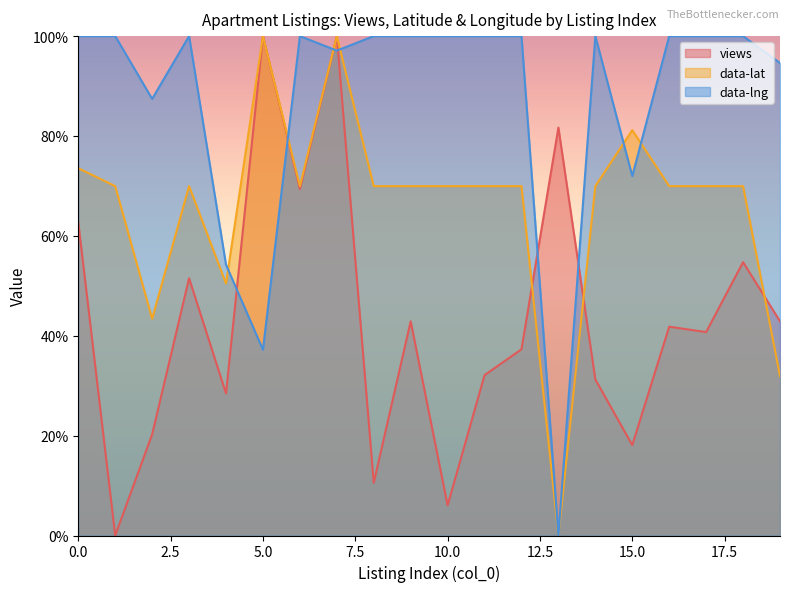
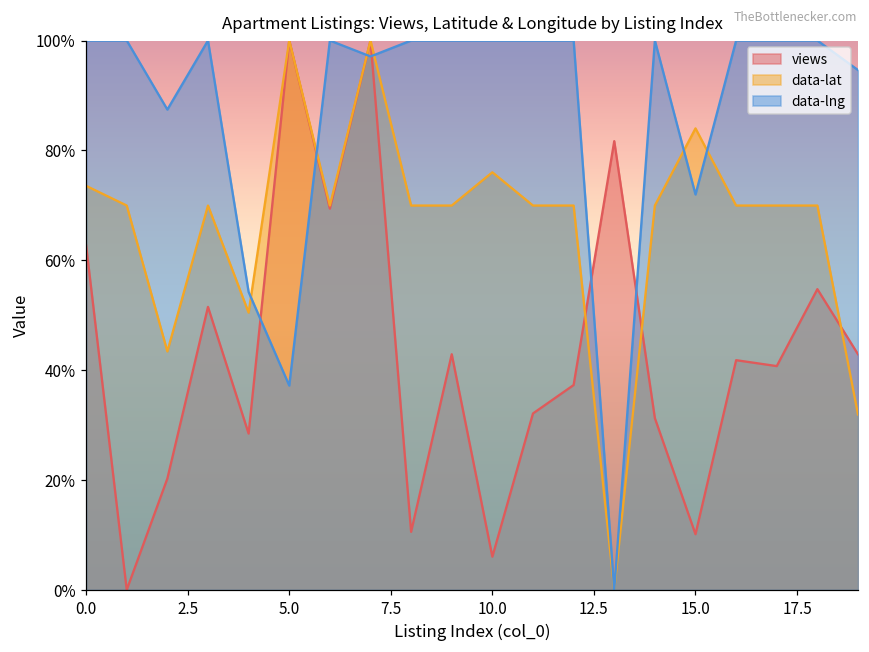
data-lat, 10.0: 70% -> 76%
views, 15.0: 18% -> 10%
data-lat, 15.0: 81% -> 84%
